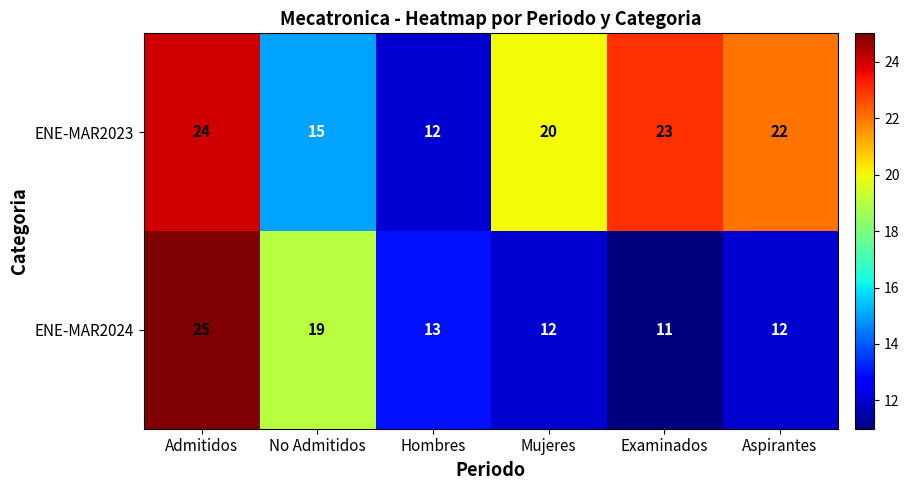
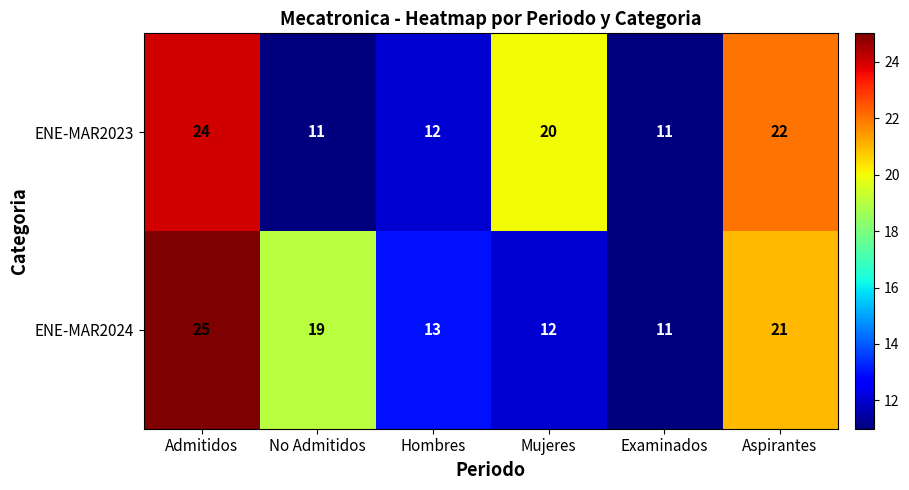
ENE-MAR2023, No Admitidos: 15 -> 11
ENE-MAR2023, Examinados: 23 -> 11
ENE-MAR2024, Aspirantes: 12 -> 21
